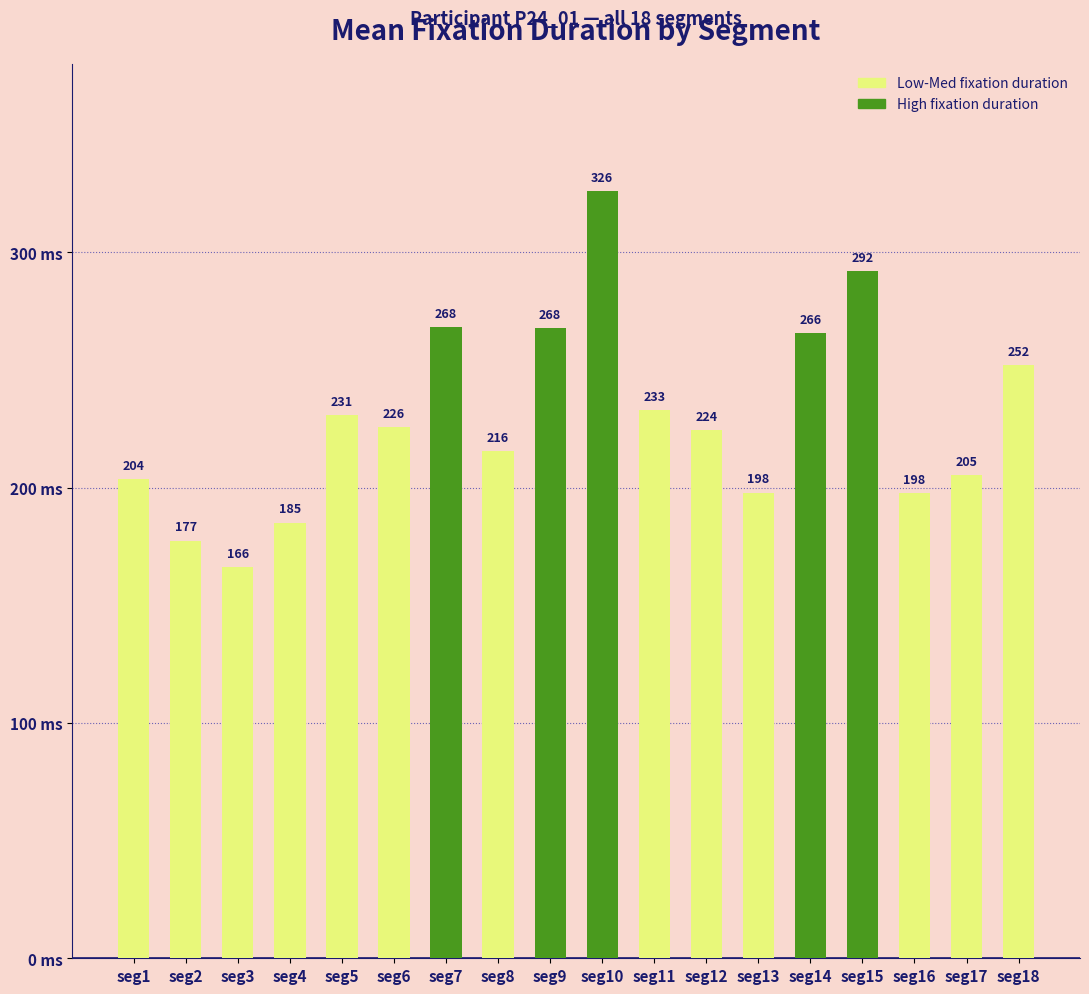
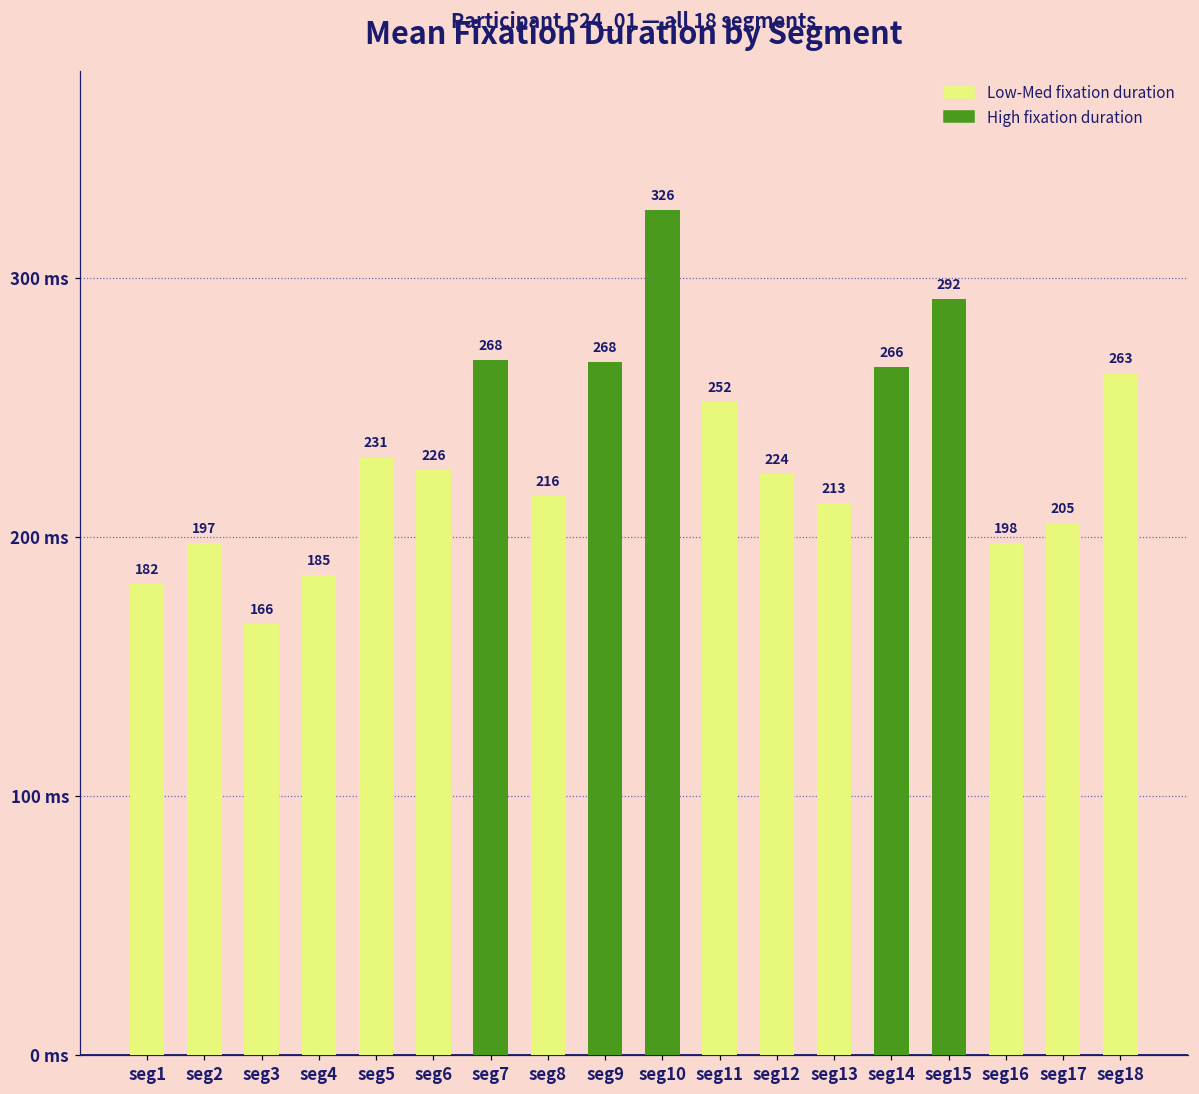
seg1: 204 -> 182
seg2: 177 -> 197
seg11: 233 -> 252
seg13: 198 -> 213
seg18: 252 -> 263
